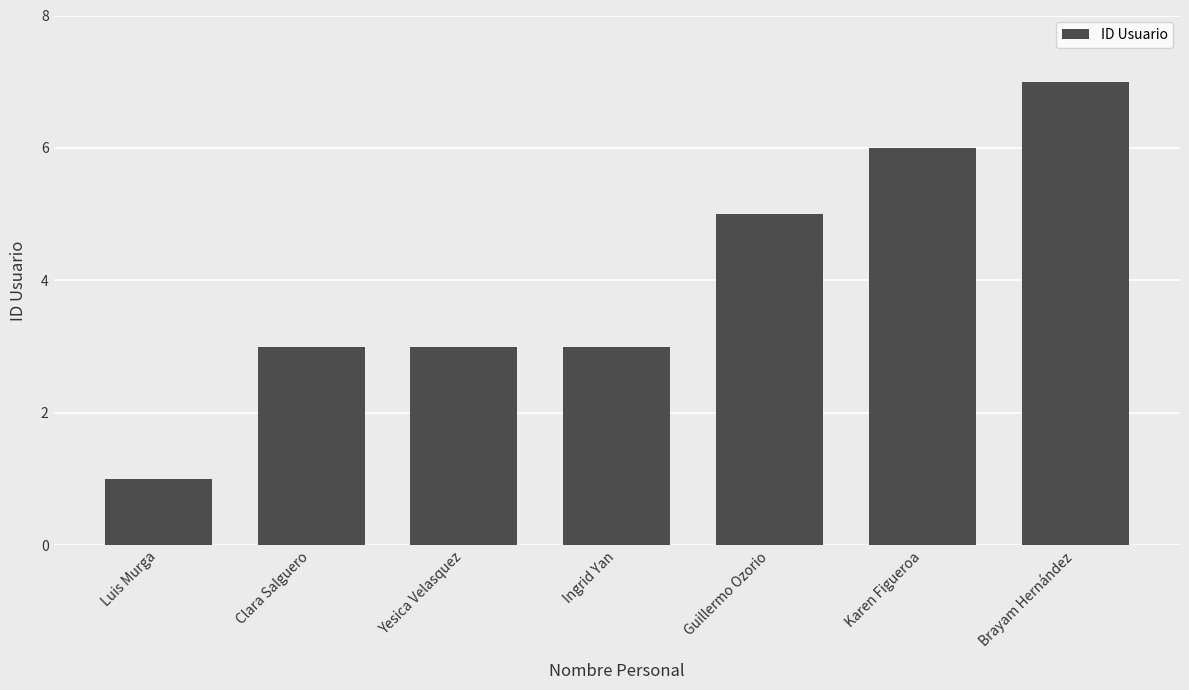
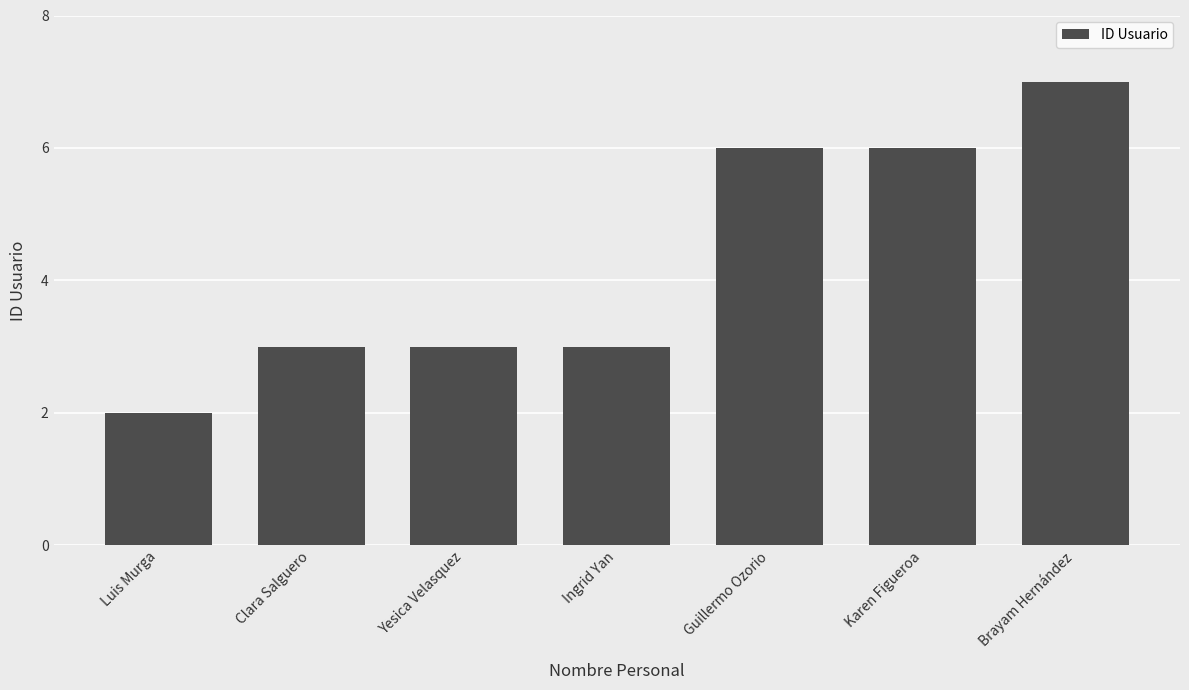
Luis Murga: 1 -> 2
Guillermo Ozorio: 5 -> 6
